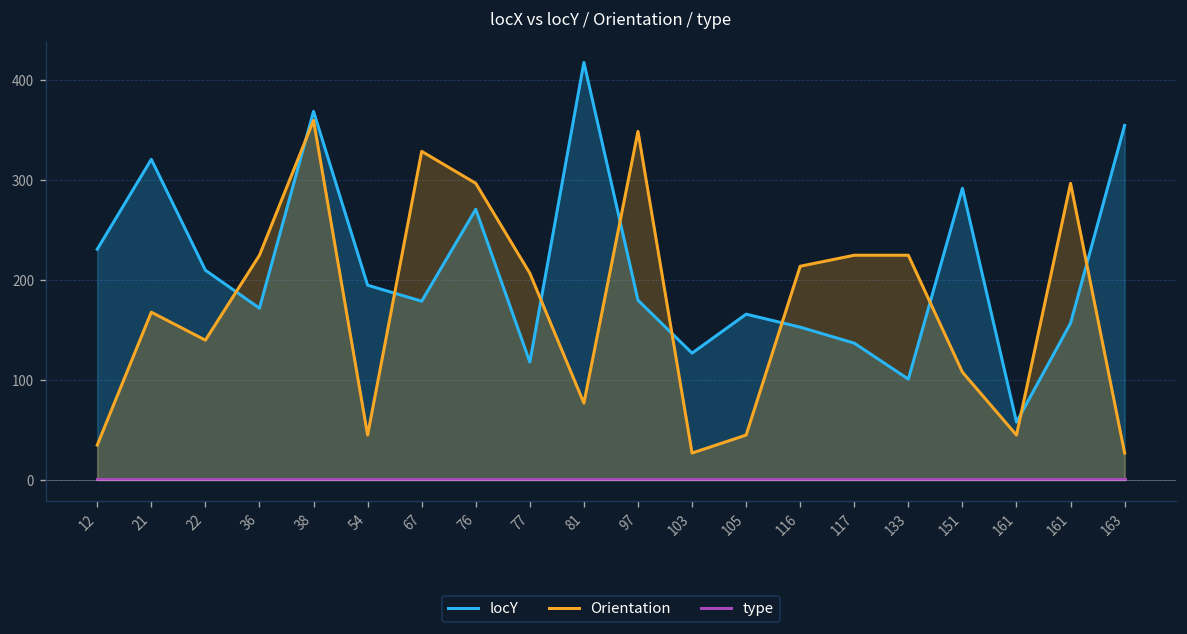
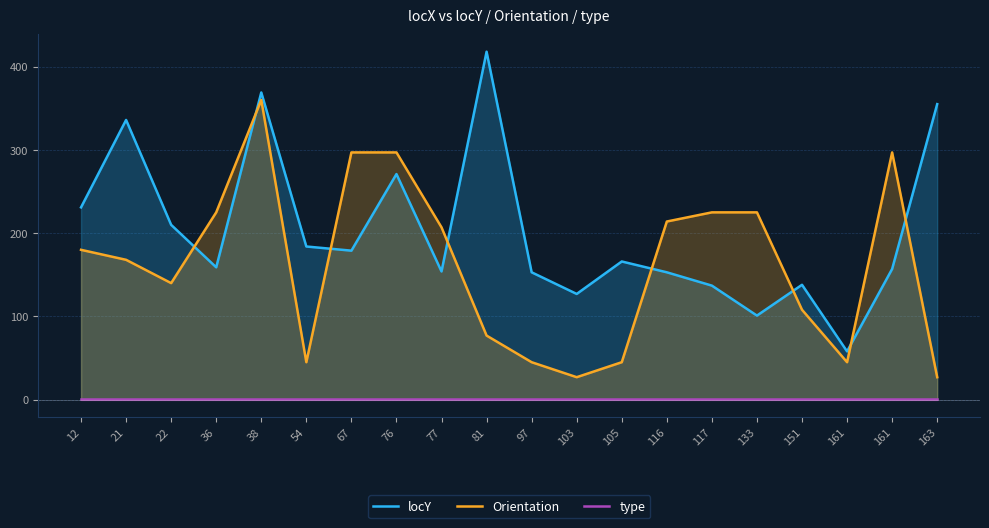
Orientation, 12: 40 -> 180
locY, 21: 320 -> 340
locY, 36: 170 -> 160
locY, 54: 200 -> 180
Orientation, 67: 330 -> 300
locY, 77: 120 -> 150
locY, 97: 180 -> 150
Orientation, 97: 350 -> 50
locY, 151: 290 -> 140
